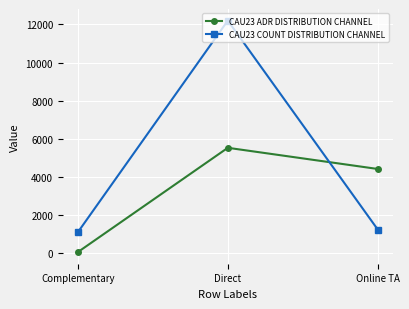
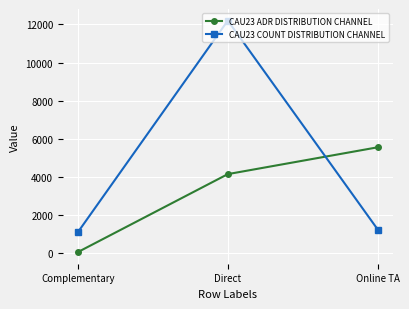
CAU23 ADR DISTRIBUTION CHANNEL, Direct: 5500 -> 4100
CAU23 ADR DISTRIBUTION CHANNEL, Online TA: 4400 -> 5600
